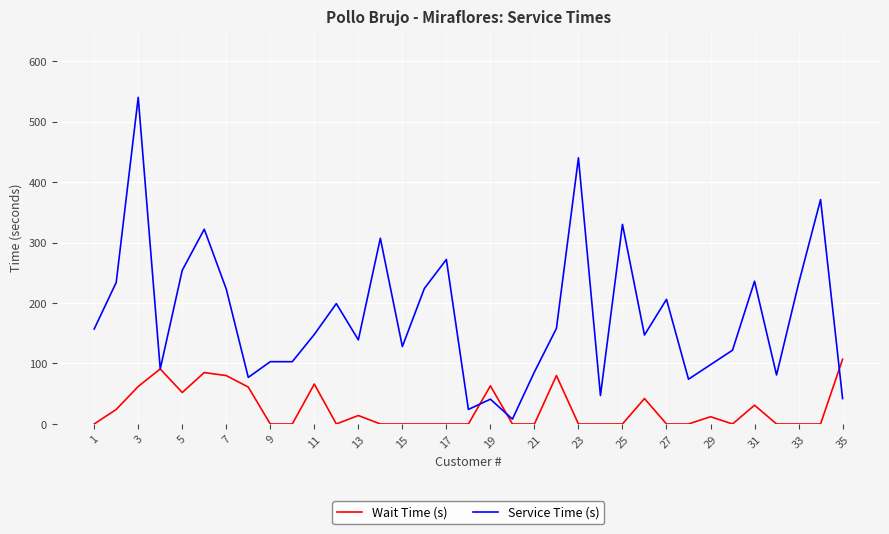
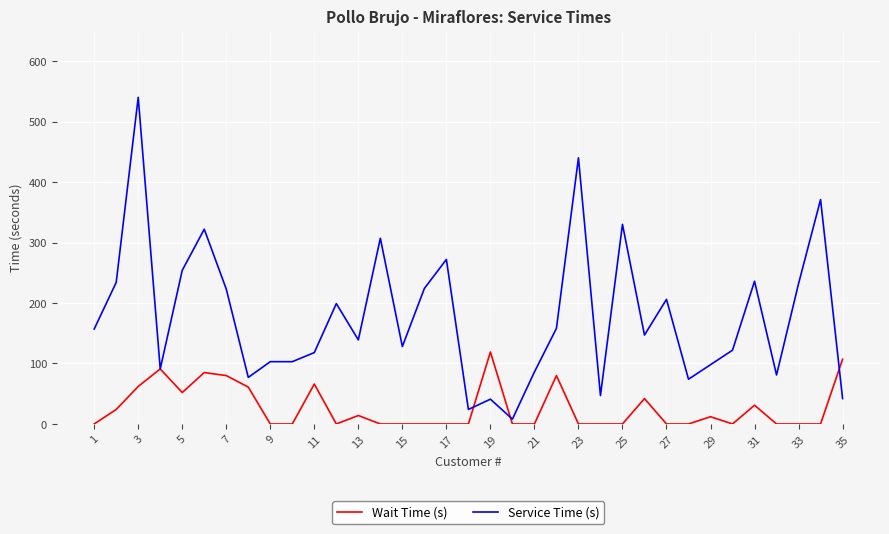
Service Time (s), 11: 150 -> 120
Wait Time (s), 19: 60 -> 120
